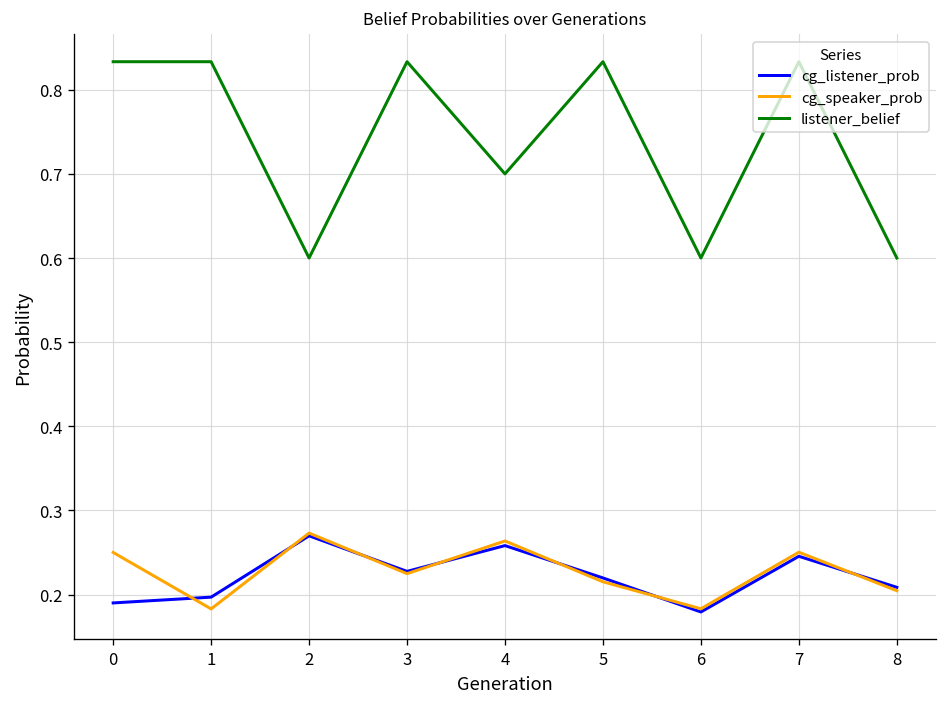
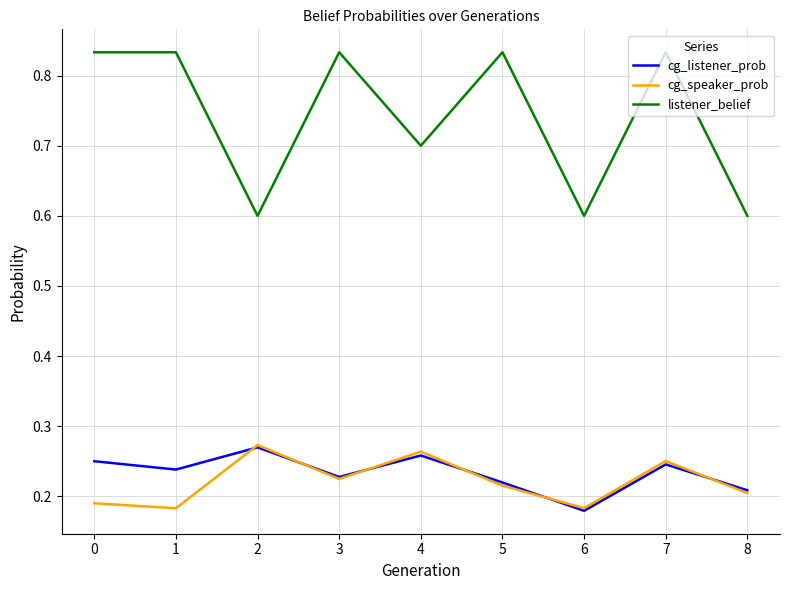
cg_listener_prob, 0: 0.19 -> 0.25
cg_speaker_prob, 0: 0.25 -> 0.19
cg_listener_prob, 1: 0.20 -> 0.24
